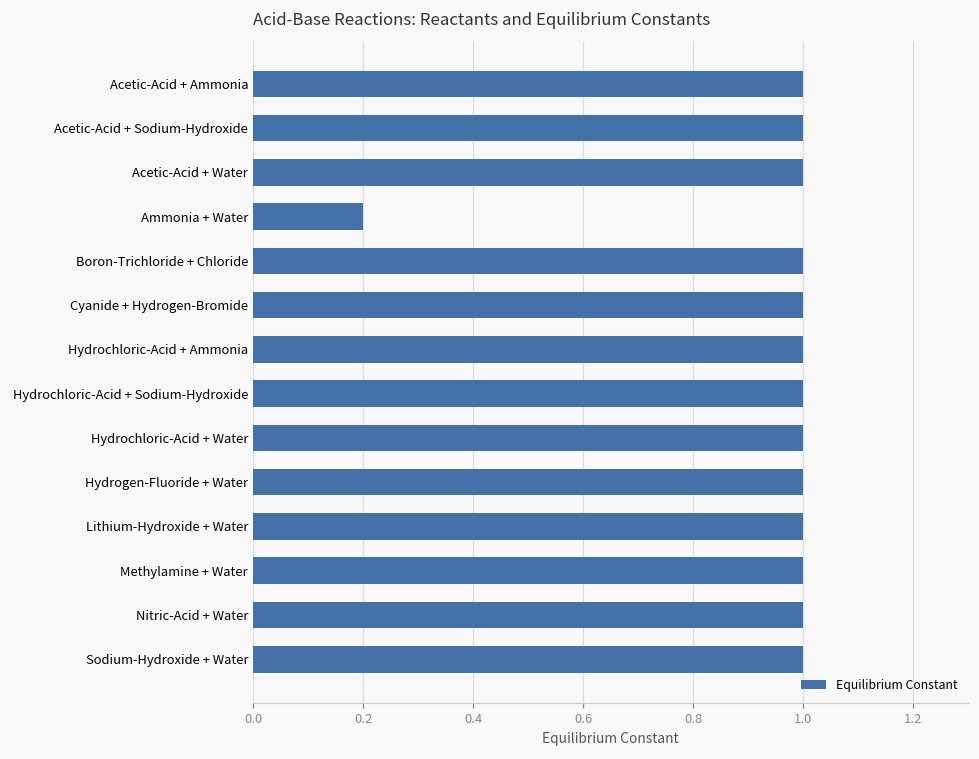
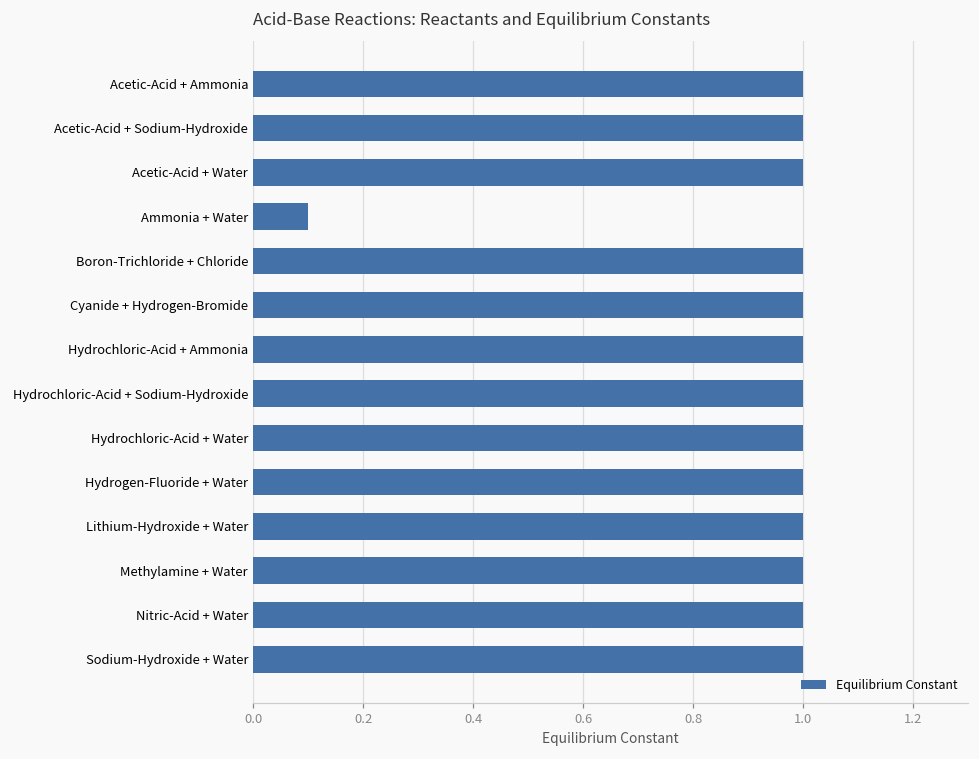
Ammonia + Water: 0.2 -> 0.1
